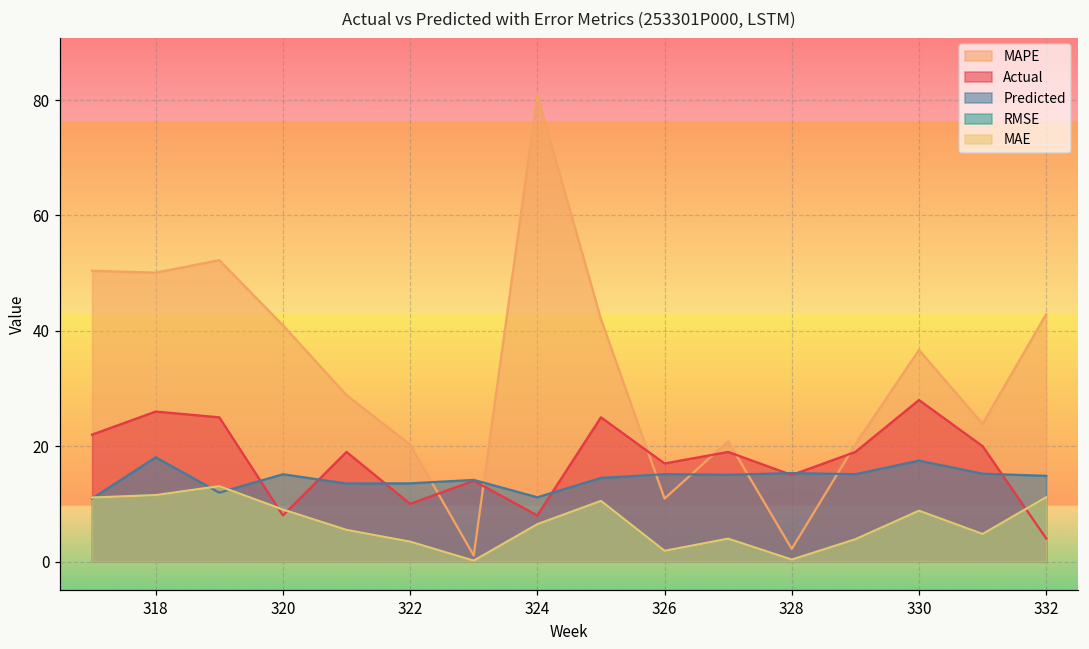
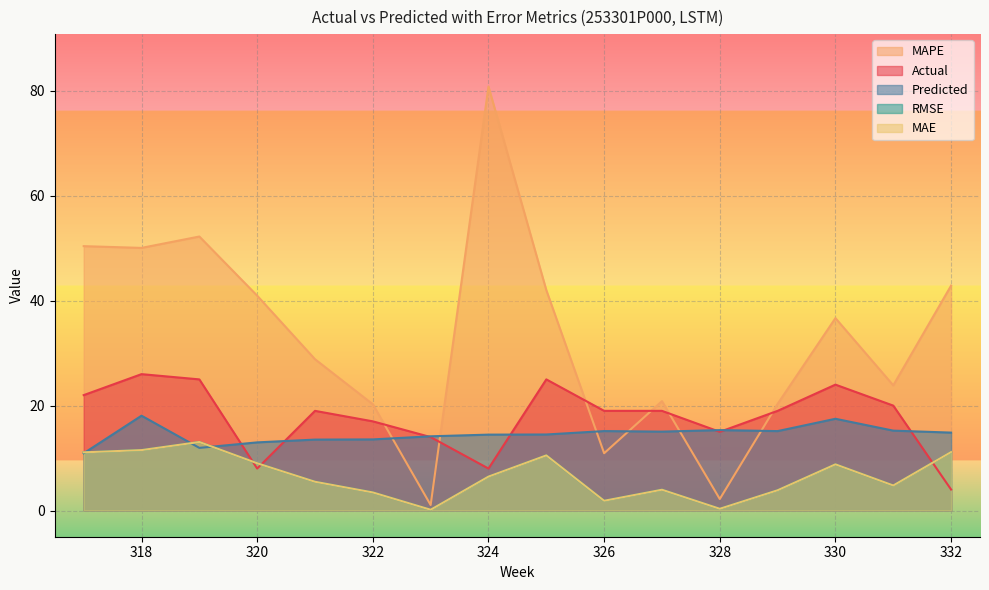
Predicted, 320: 15 -> 13
Actual, 322: 10 -> 17
Predicted, 324: 11 -> 14
Actual, 326: 17 -> 19
Actual, 330: 28 -> 24
